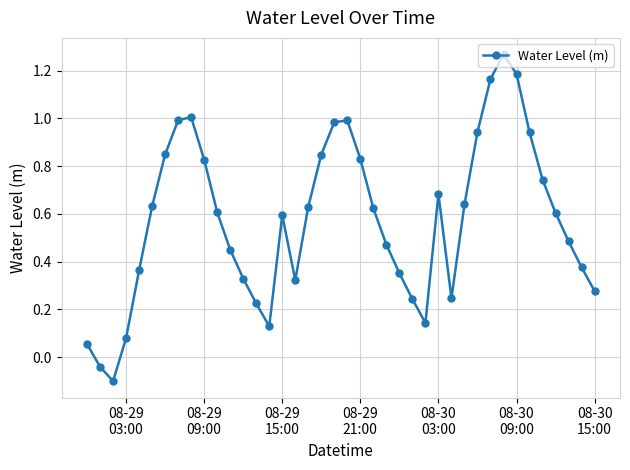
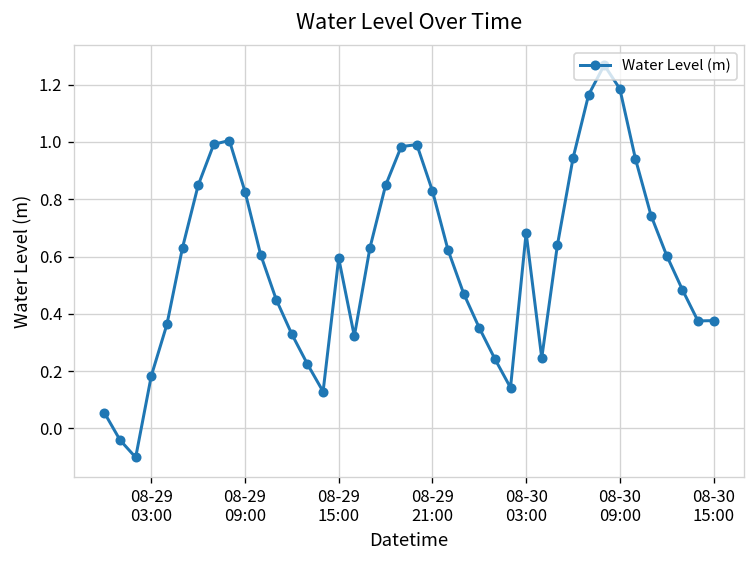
08-29 03:00: 0.08 -> 0.18
08-30 15:00: 0.28 -> 0.38
